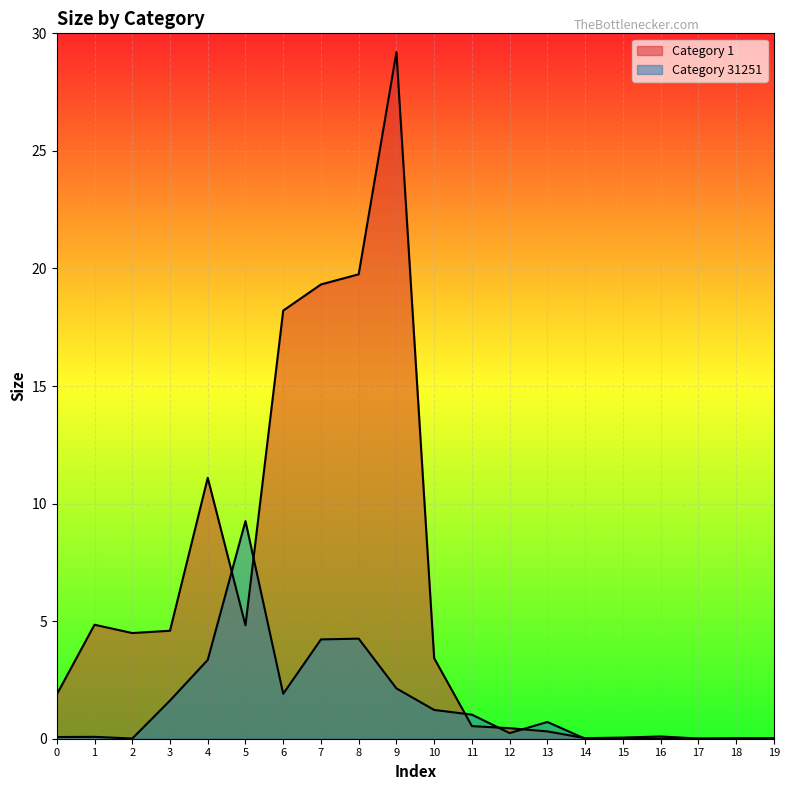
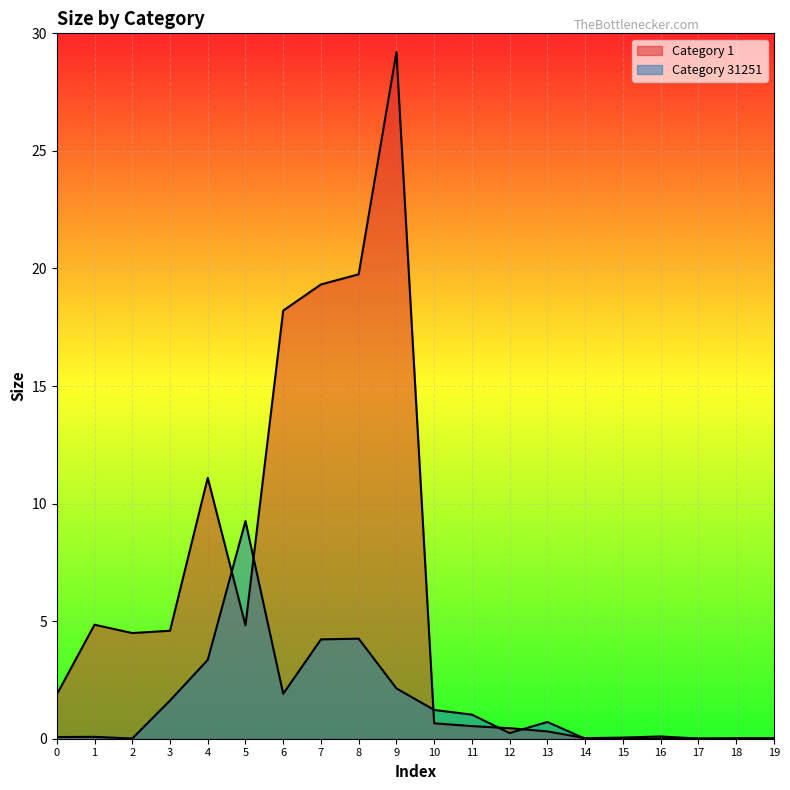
Category 1, 10: 3.4 -> 0.7
